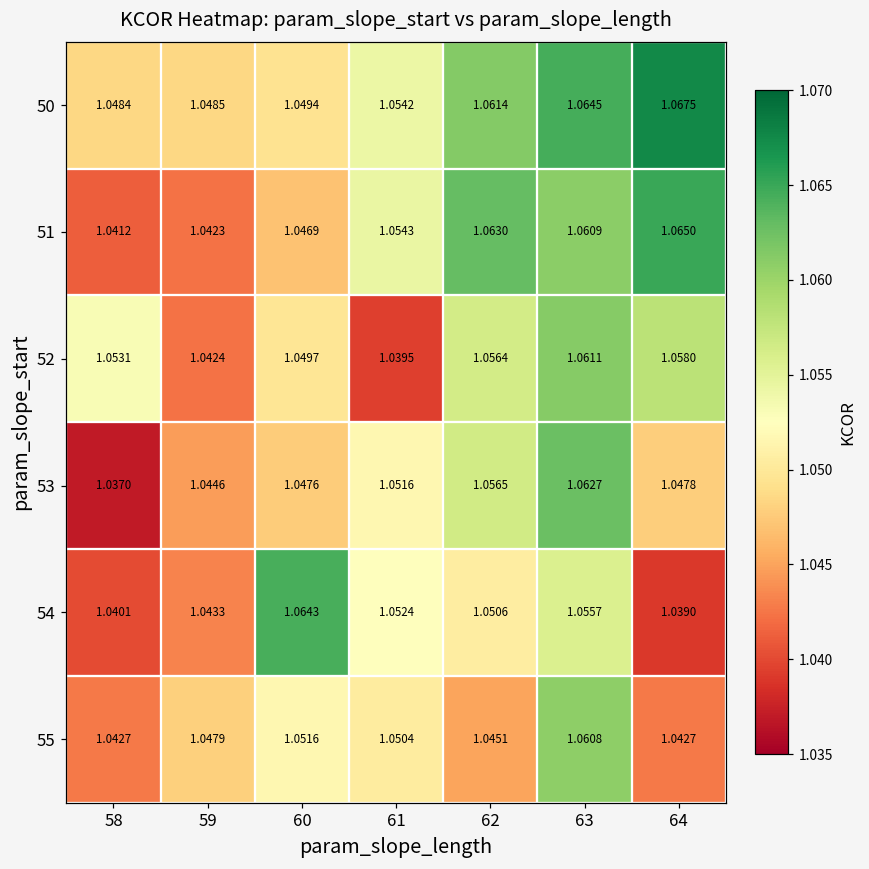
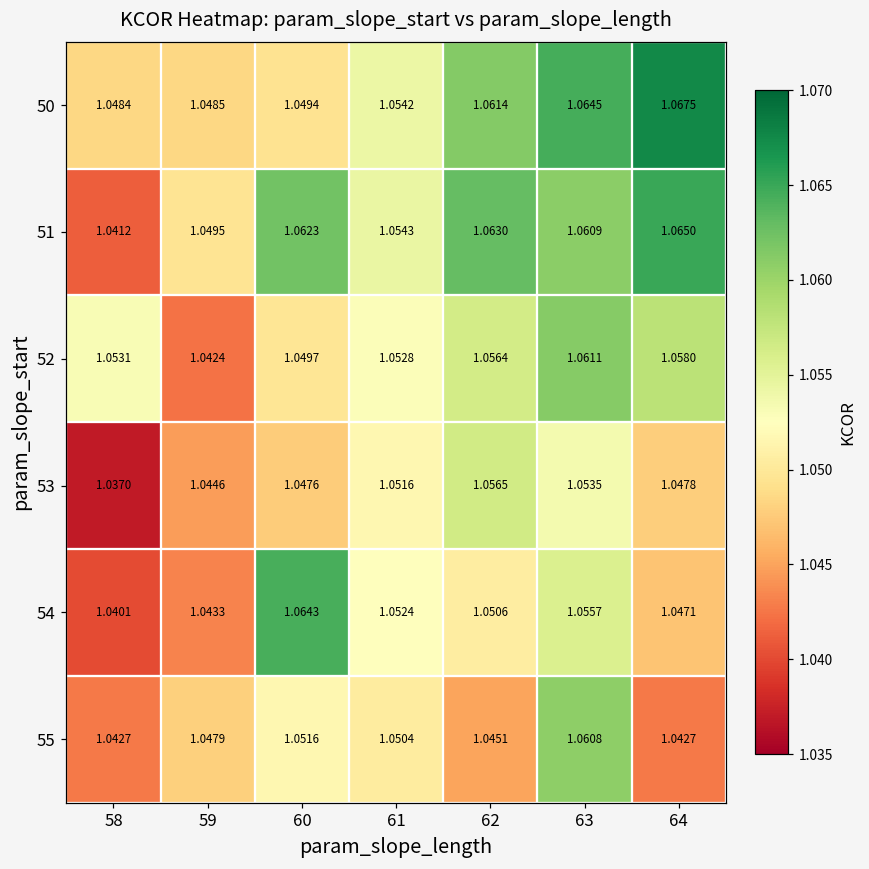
51, 59: 1.0423 -> 1.0495
51, 60: 1.0469 -> 1.0623
52, 61: 1.0395 -> 1.0528
53, 63: 1.0627 -> 1.0535
54, 64: 1.0390 -> 1.0471
